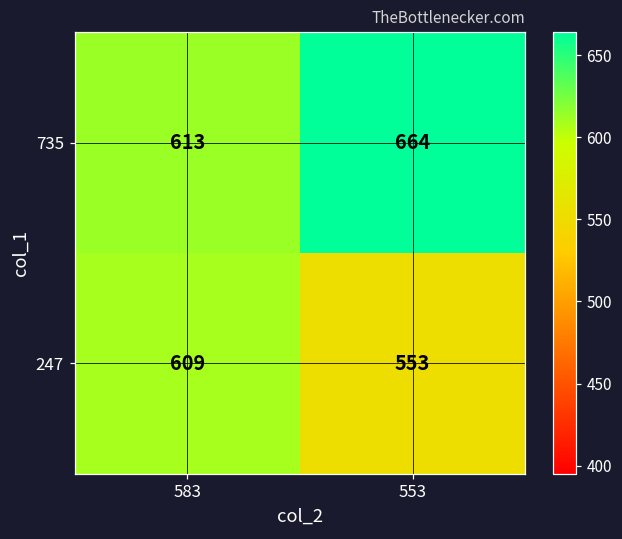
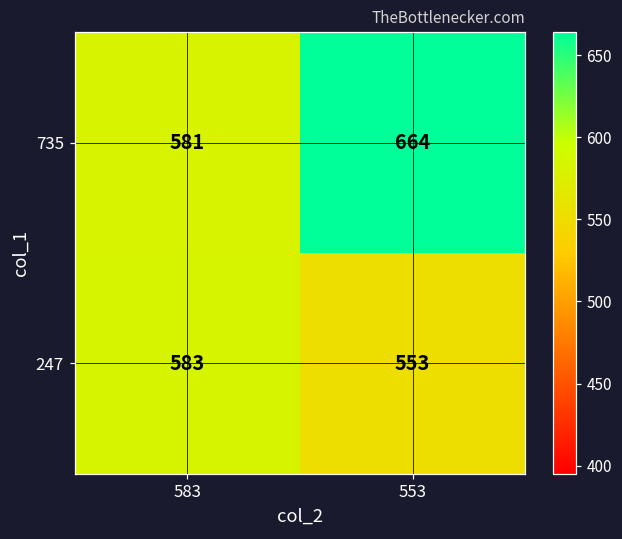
735, 583: 613 -> 581
247, 583: 609 -> 583
